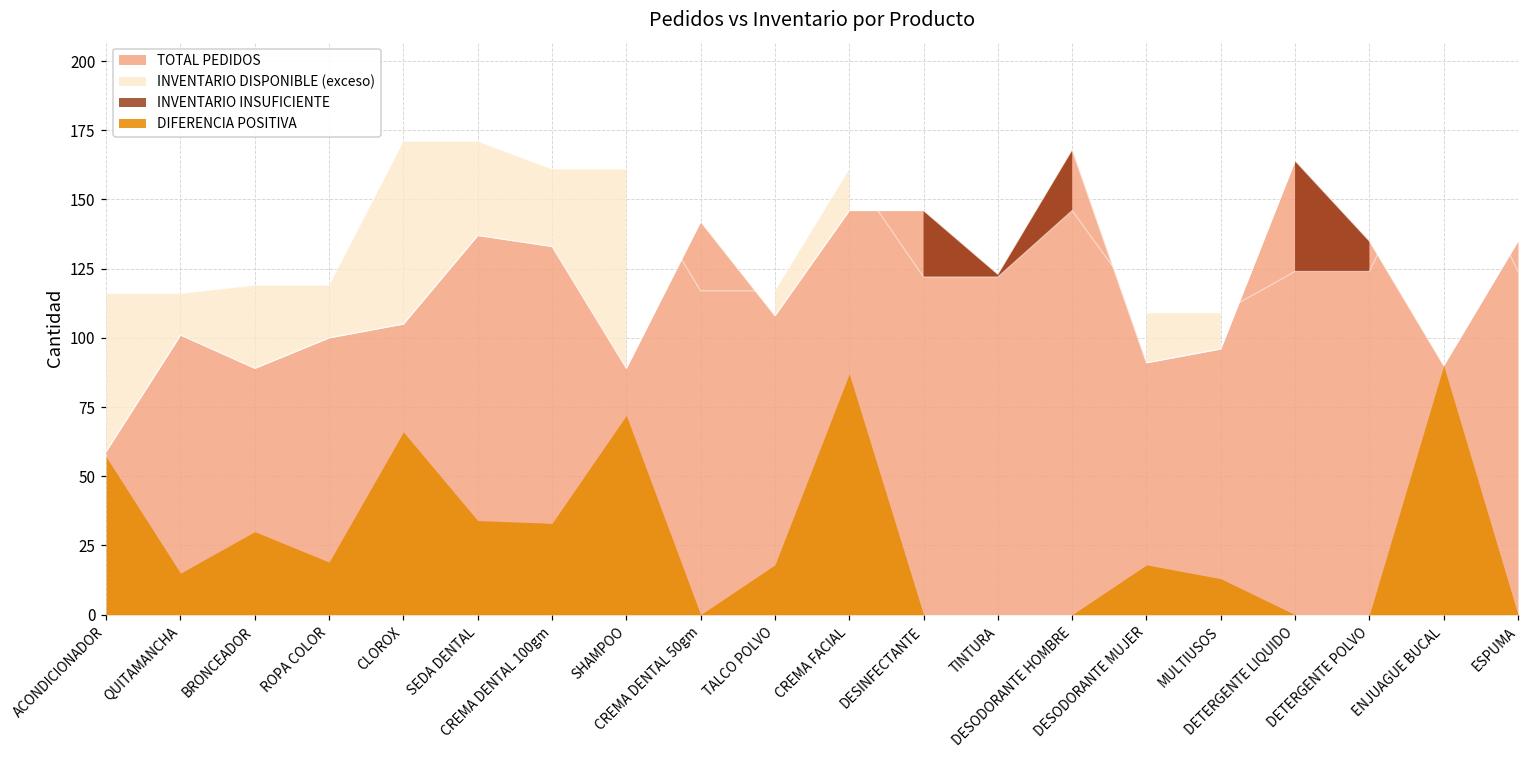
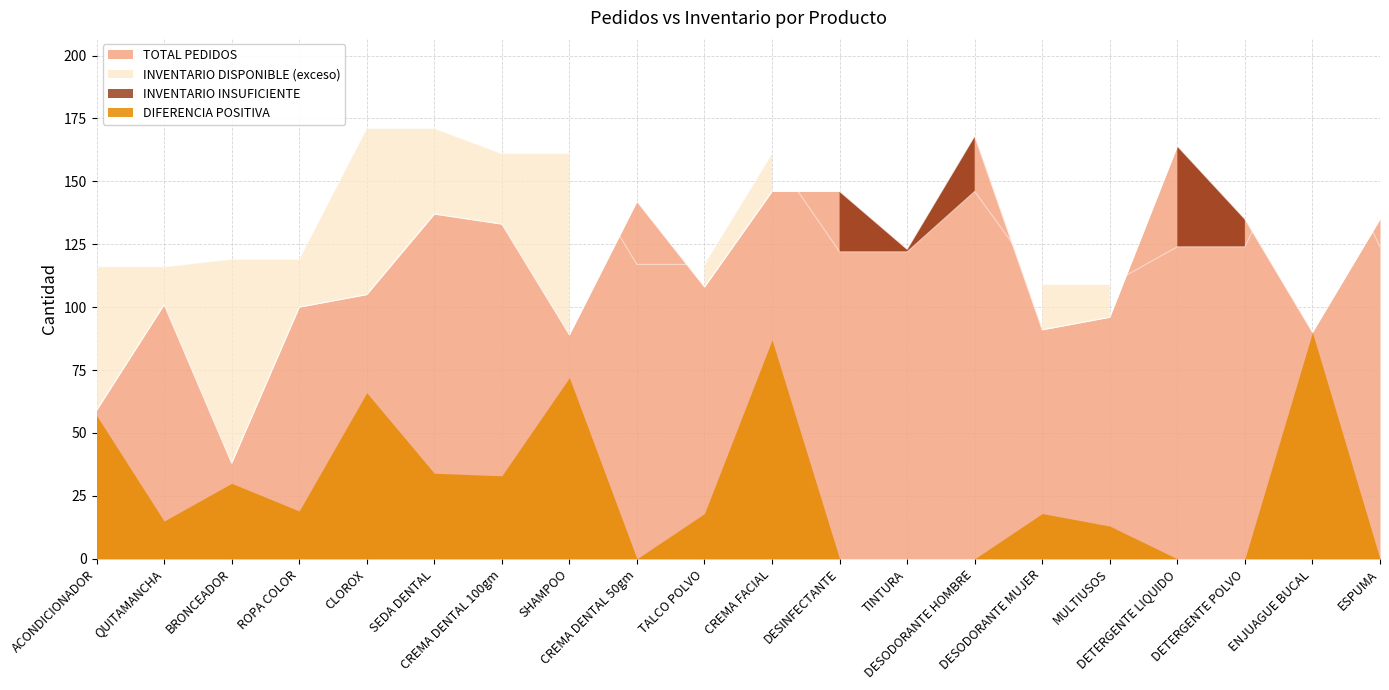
TOTAL PEDIDOS, BRONCEADOR: 89 -> 38
